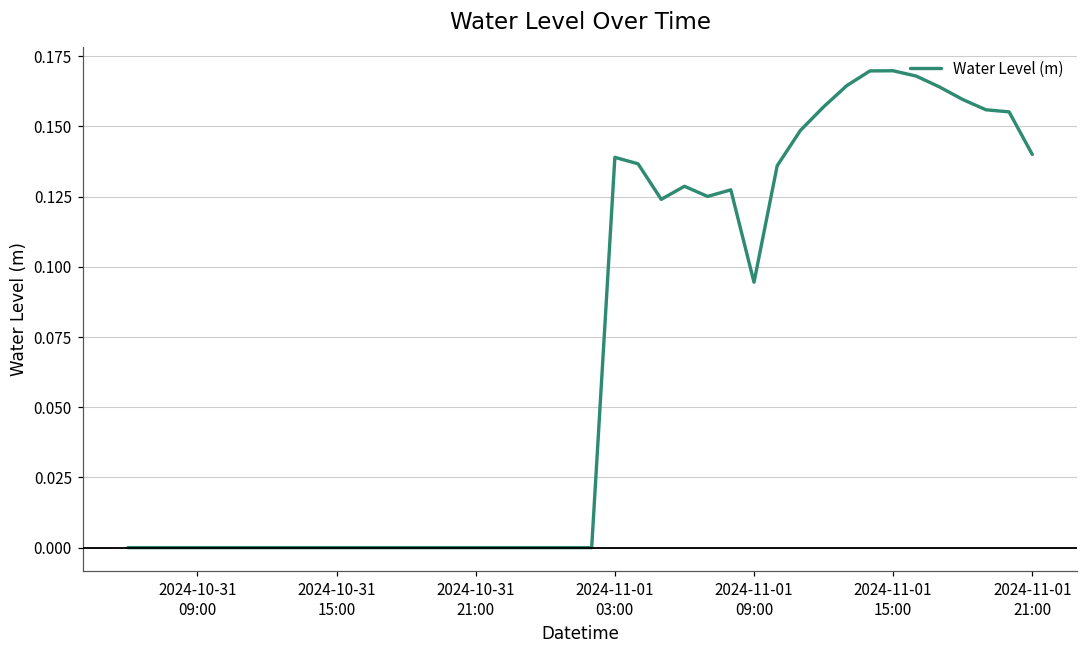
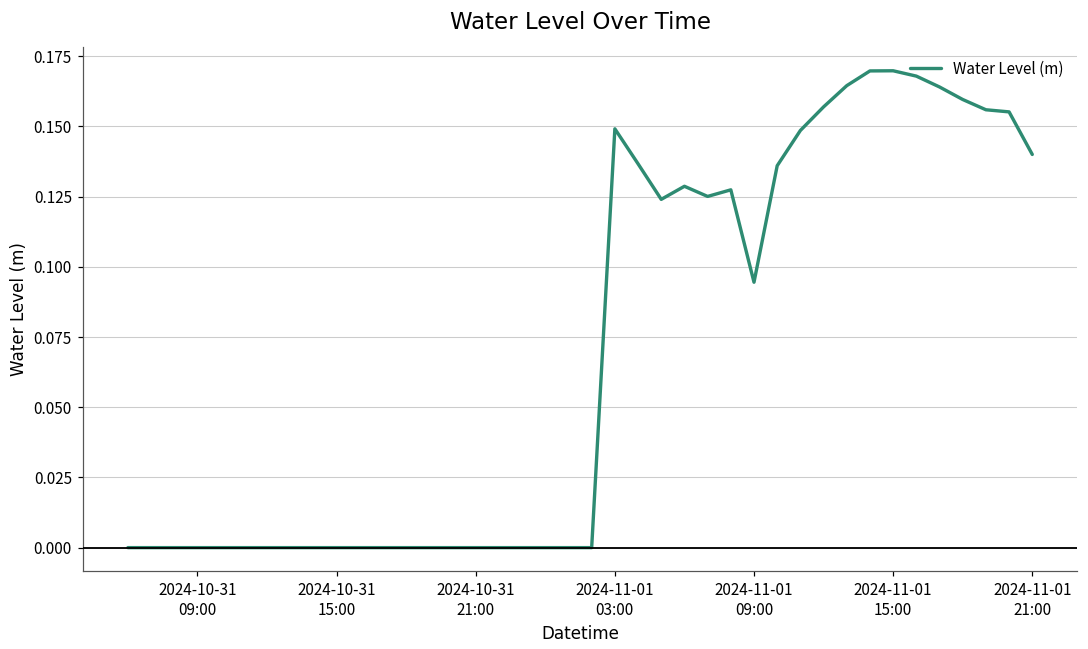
2024-11-01 03:00: 0.139 -> 0.149
